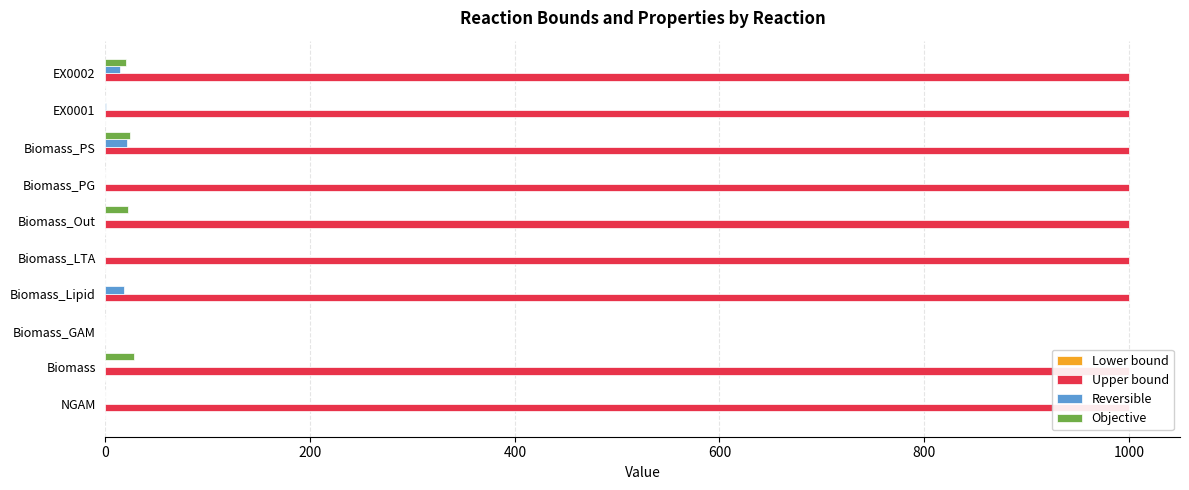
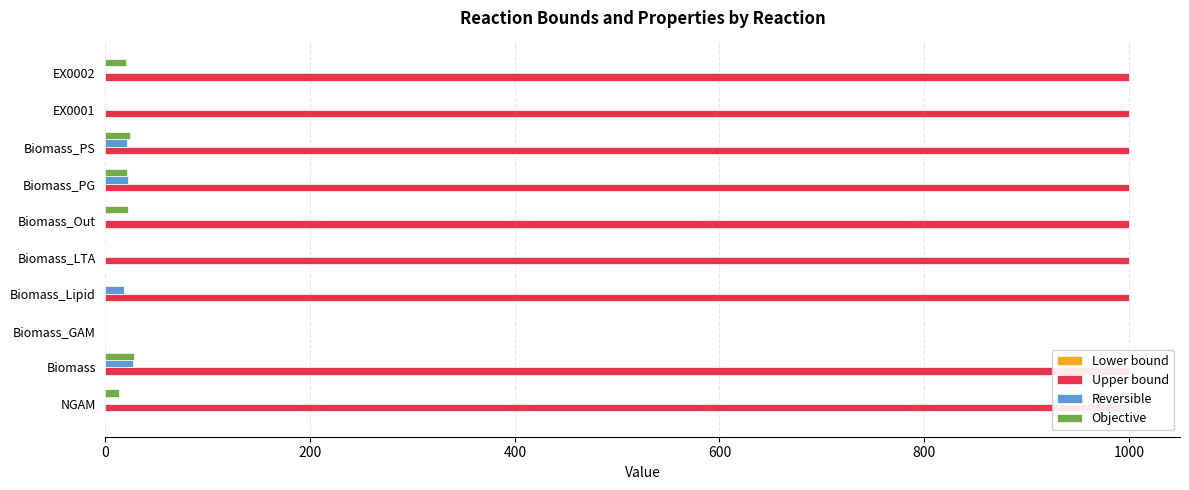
Reversible, EX0002: 14 -> 1
Objective, Biomass_PG: 0 -> 21
Reversible, Biomass_PG: 0 -> 22
Reversible, Biomass: 0 -> 27
Objective, NGAM: 0 -> 13
